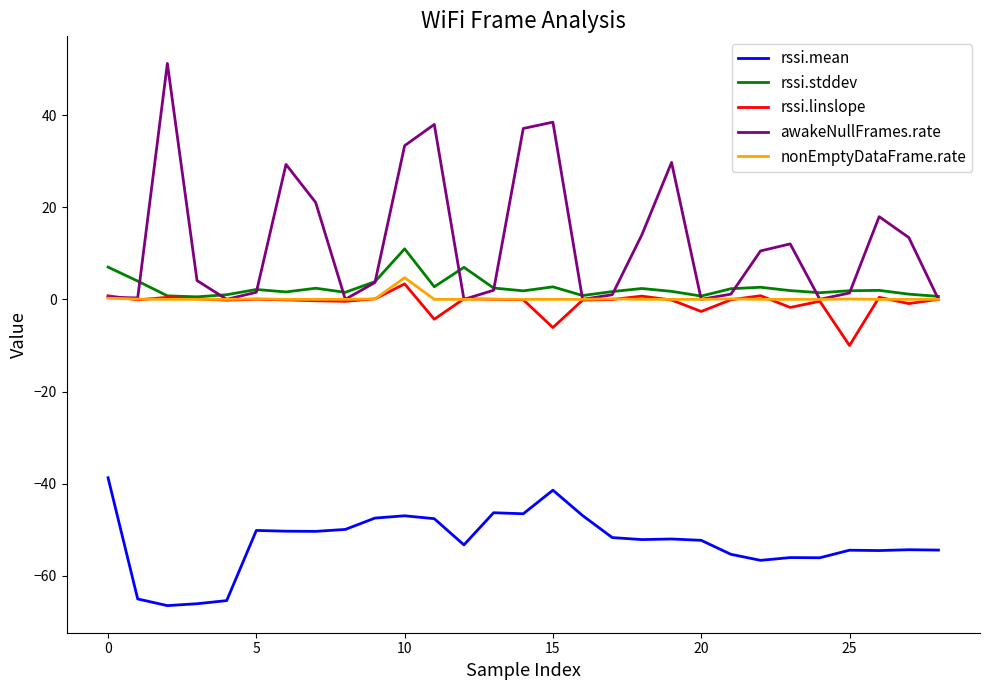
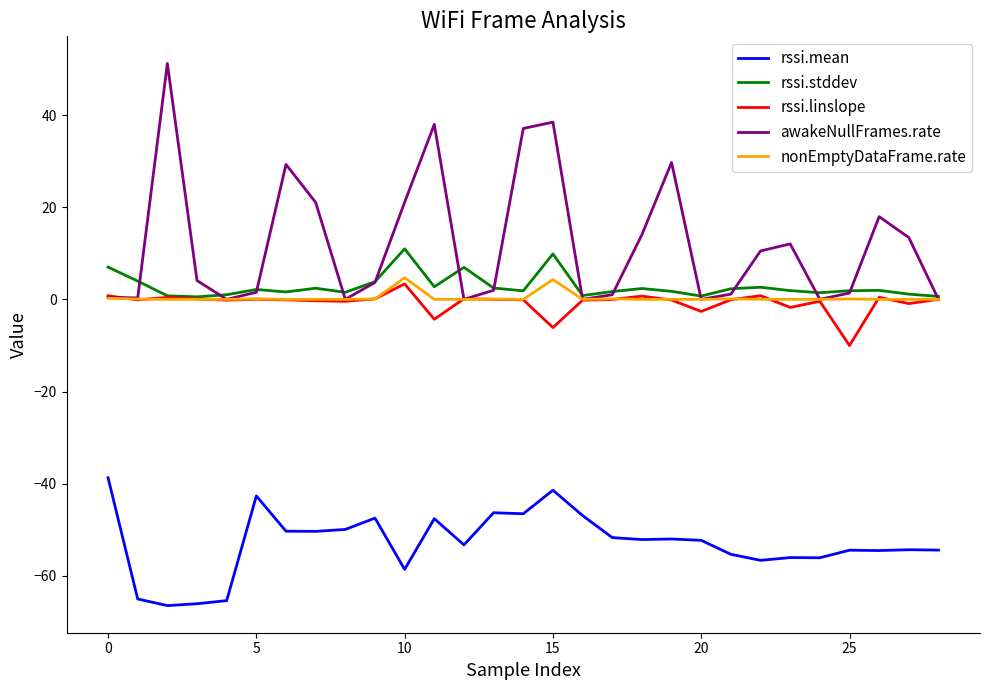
rssi.mean, 5: -50 -> -43
rssi.mean, 10: -47 -> -59
awakeNullFrames.rate, 10: 33 -> 21
rssi.stddev, 15: 3 -> 10
nonEmptyDataFrame.rate, 15: 0 -> 4
